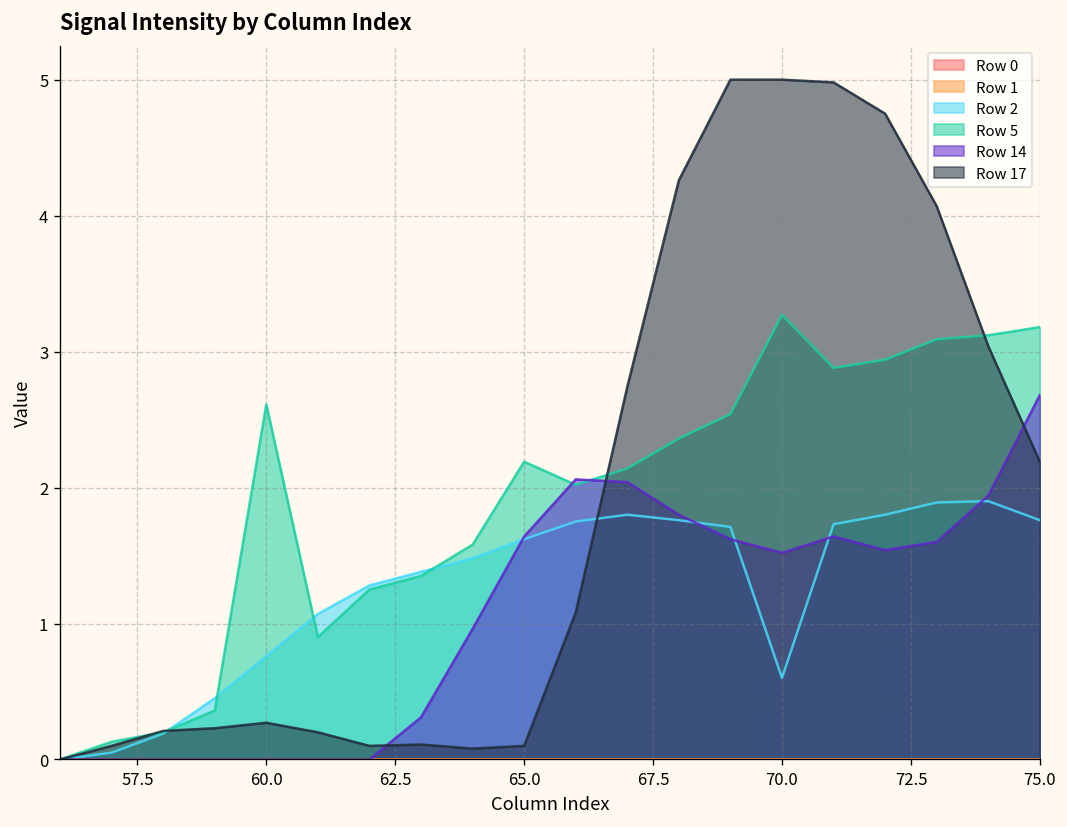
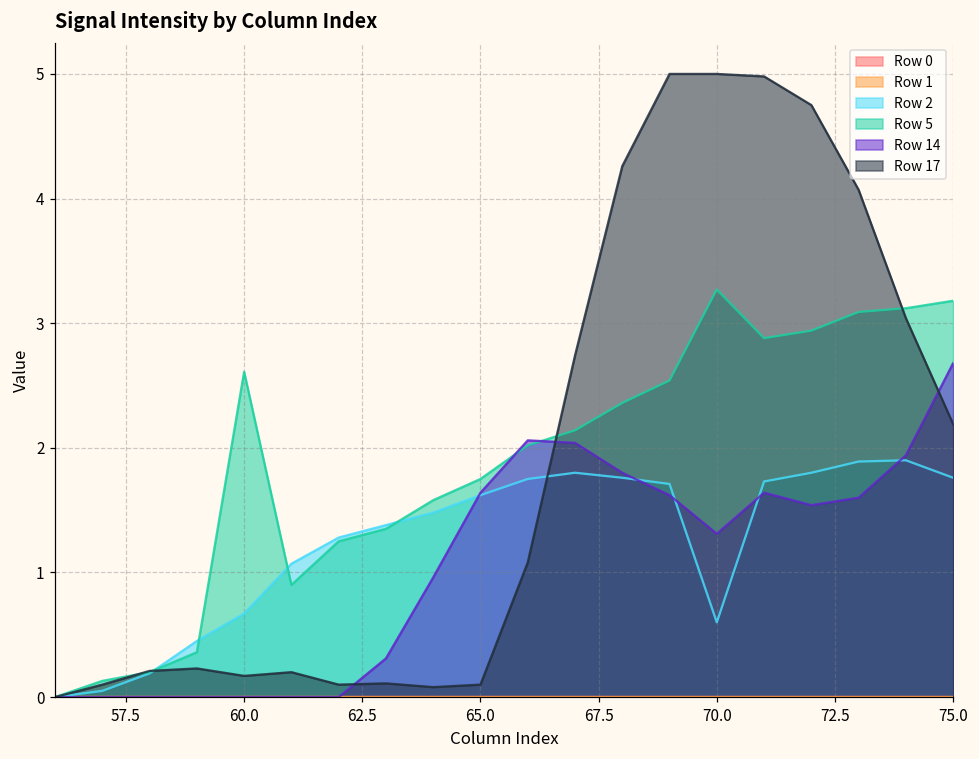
Row 2, 60.0: 0.76 -> 0.67
Row 17, 60.0: 0.27 -> 0.17
Row 5, 65.0: 2.19 -> 1.75
Row 14, 70.0: 1.52 -> 1.31
